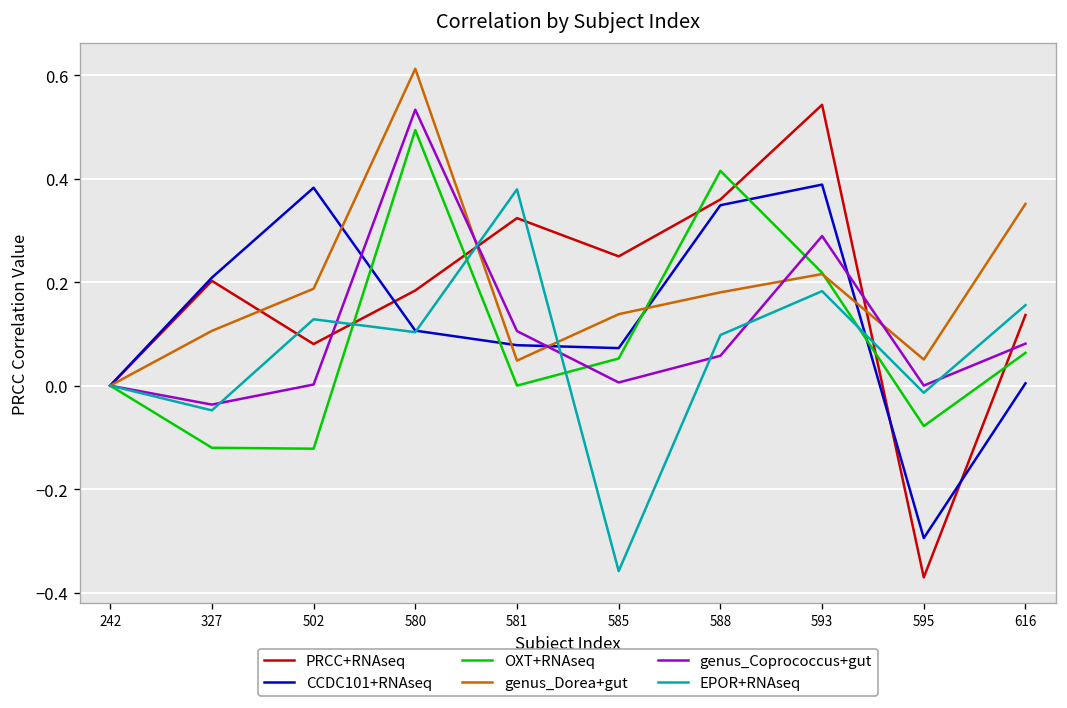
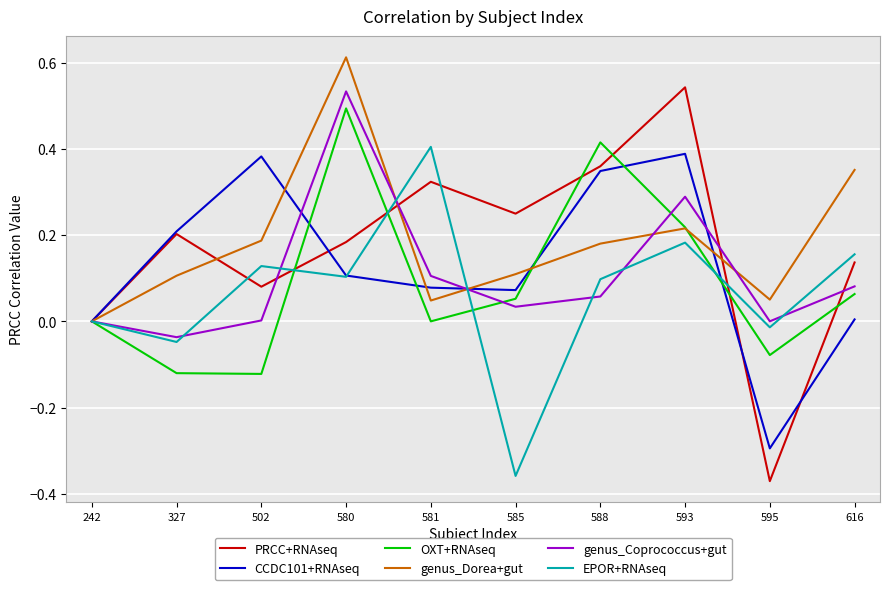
EPOR+RNAseq, 581: 0.38 -> 0.40
genus_Dorea+gut, 585: 0.14 -> 0.11
genus_Coprococcus+gut, 585: 0.01 -> 0.03
